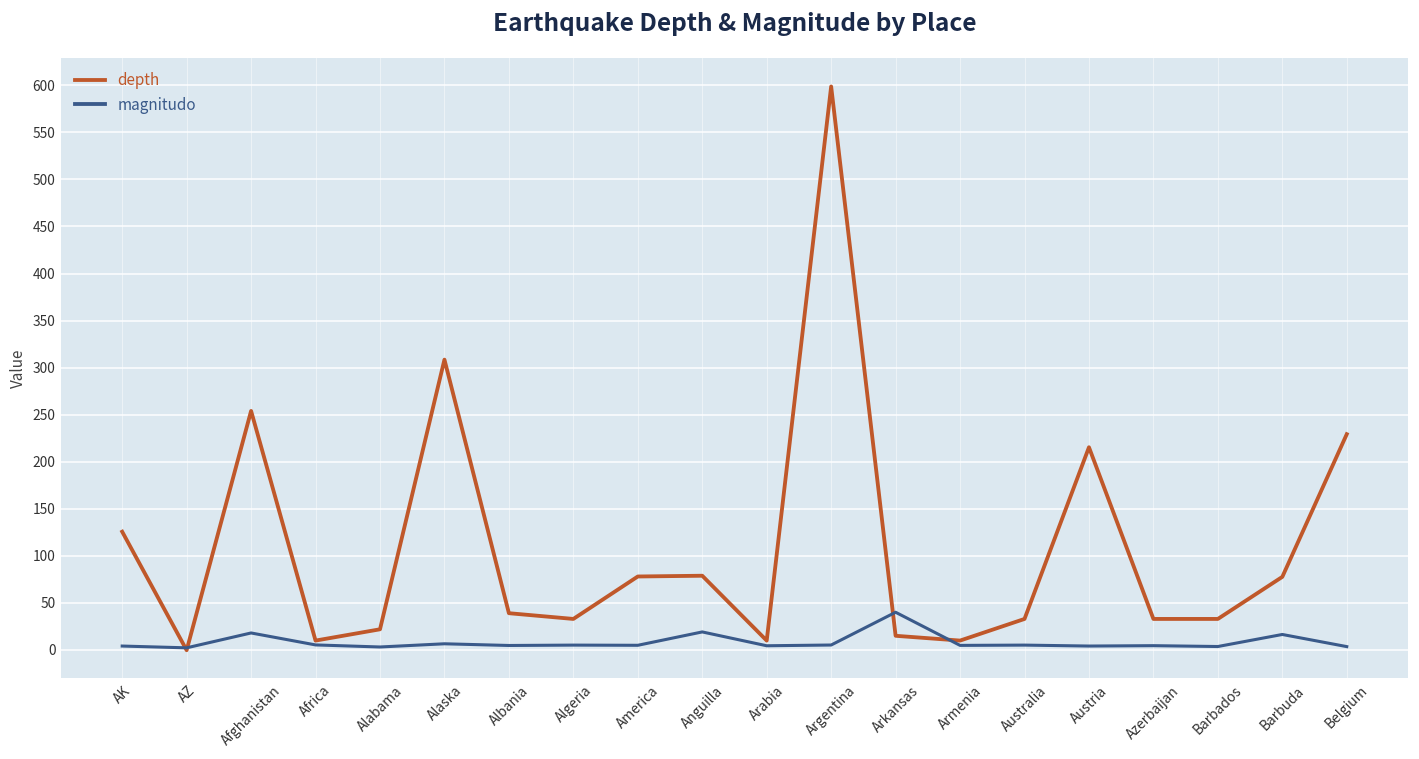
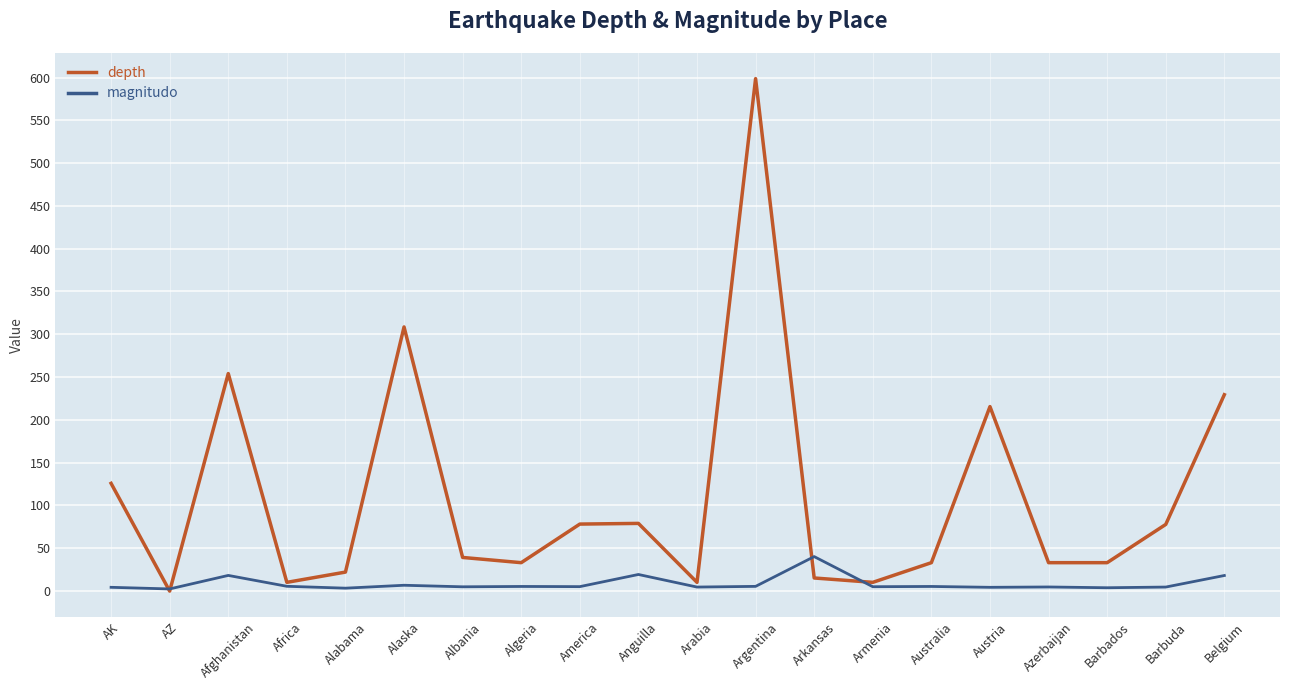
magnitudo, Barbuda: 20 -> 0
magnitudo, Belgium: 0 -> 20
